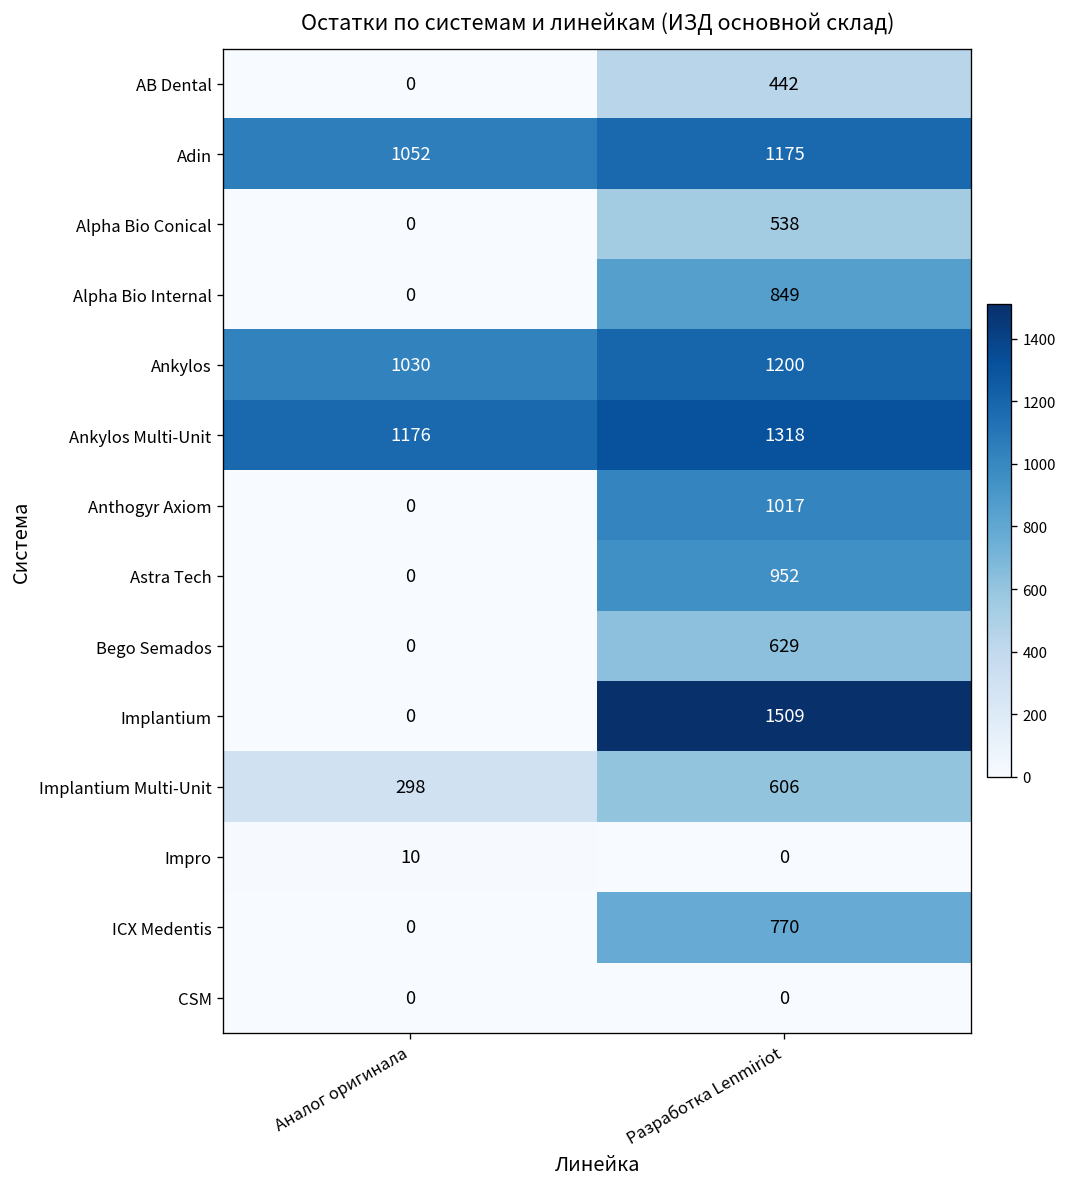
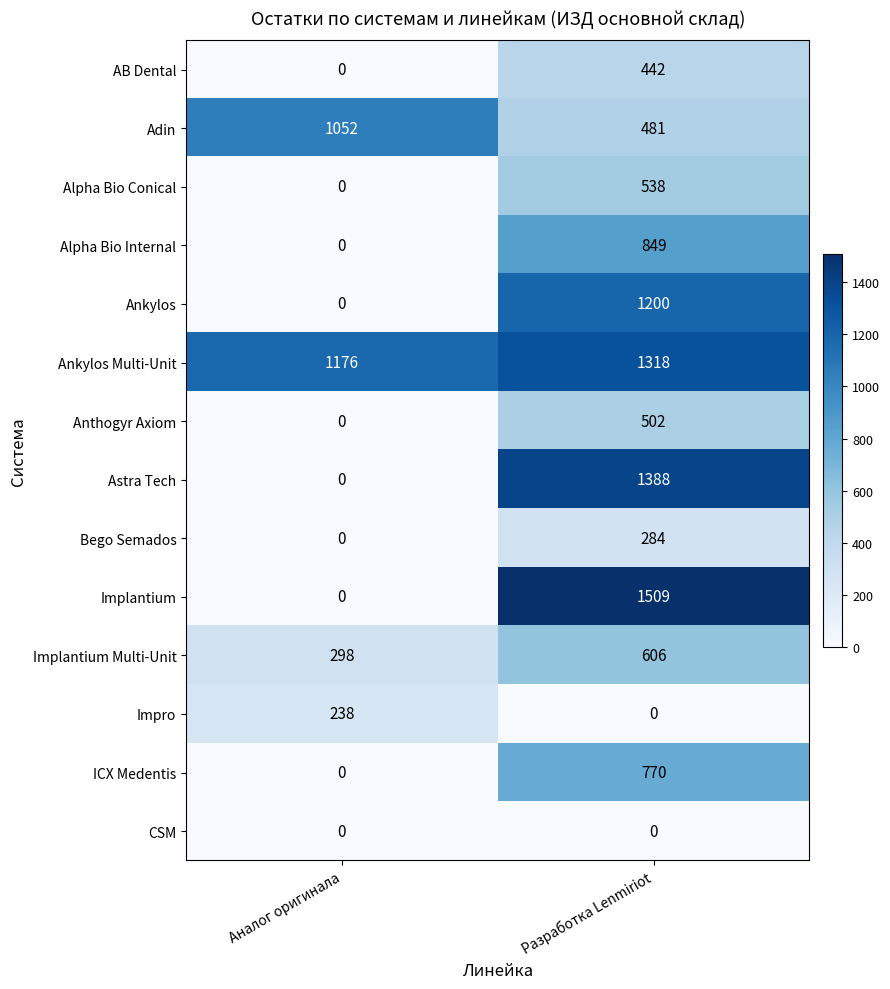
Adin, Разработка Lenmiriot: 1175 -> 481
Ankylos, Аналог оригинала: 1030 -> 0
Anthogyr Axiom, Разработка Lenmiriot: 1017 -> 502
Astra Tech, Разработка Lenmiriot: 952 -> 1388
Bego Semados, Разработка Lenmiriot: 629 -> 284
Impro, Аналог оригинала: 10 -> 238
